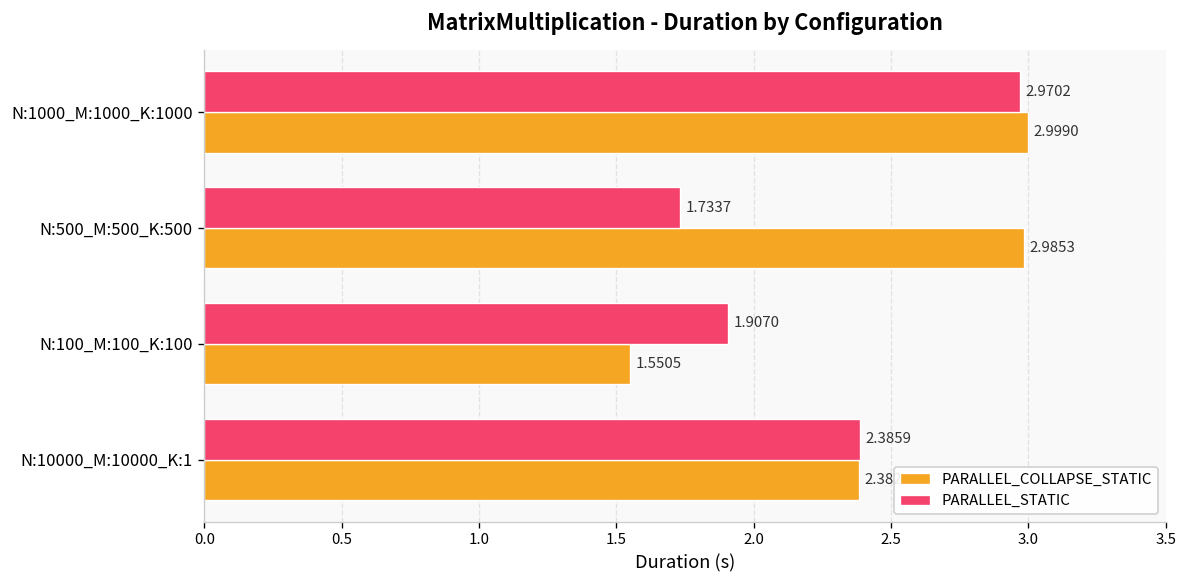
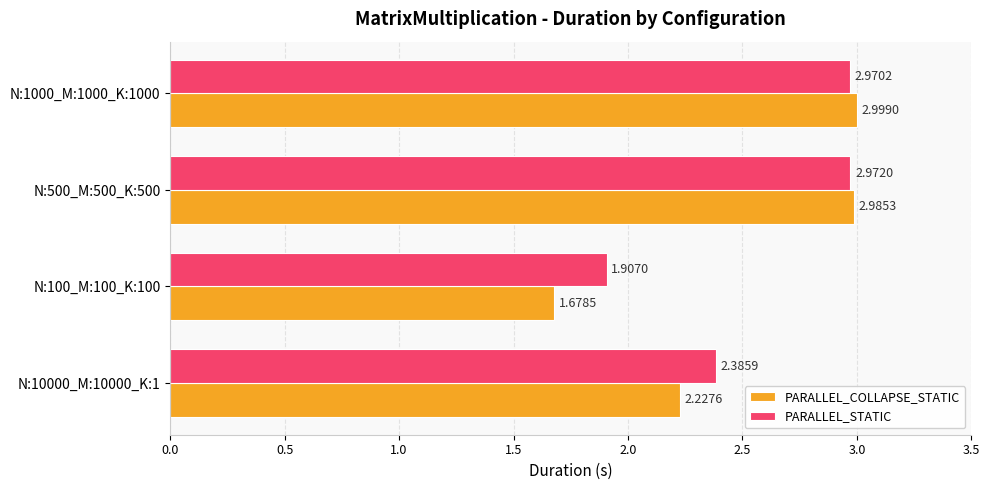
PARALLEL_STATIC, N:500_M:500_K:500: 1.7337 -> 2.9720
PARALLEL_COLLAPSE_STATIC, N:100_M:100_K:100: 1.5505 -> 1.6785
PARALLEL_COLLAPSE_STATIC, N:10000_M:10000_K:1: 2.38 -> 2.23
